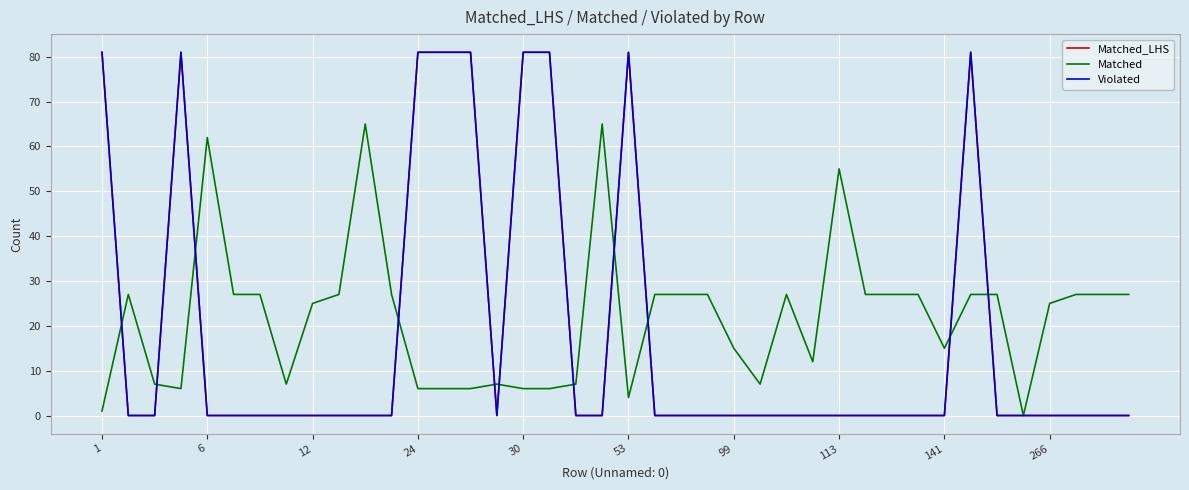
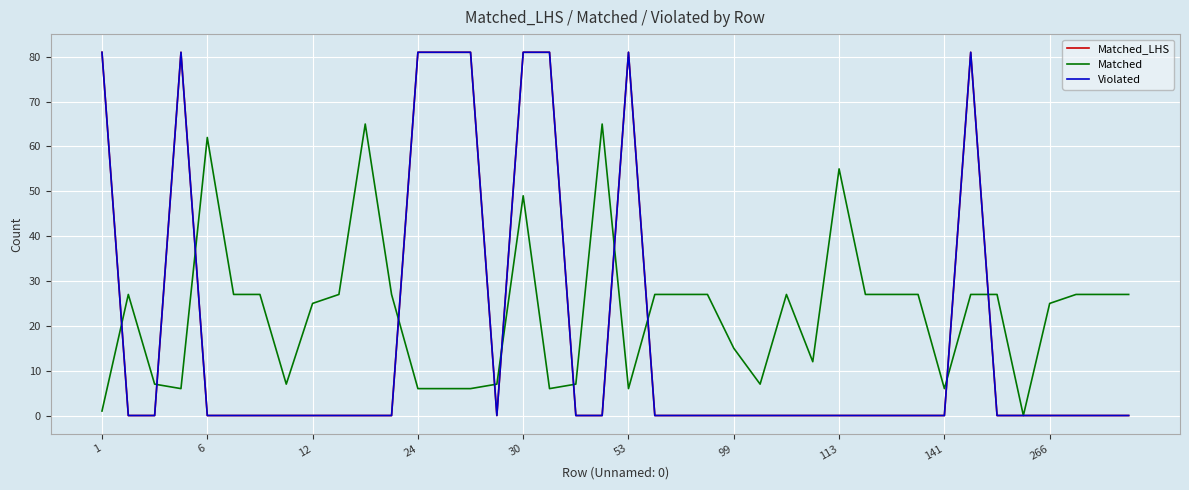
Matched, 30: 6 -> 49
Matched, 53: 4 -> 6
Matched, 141: 15 -> 6
